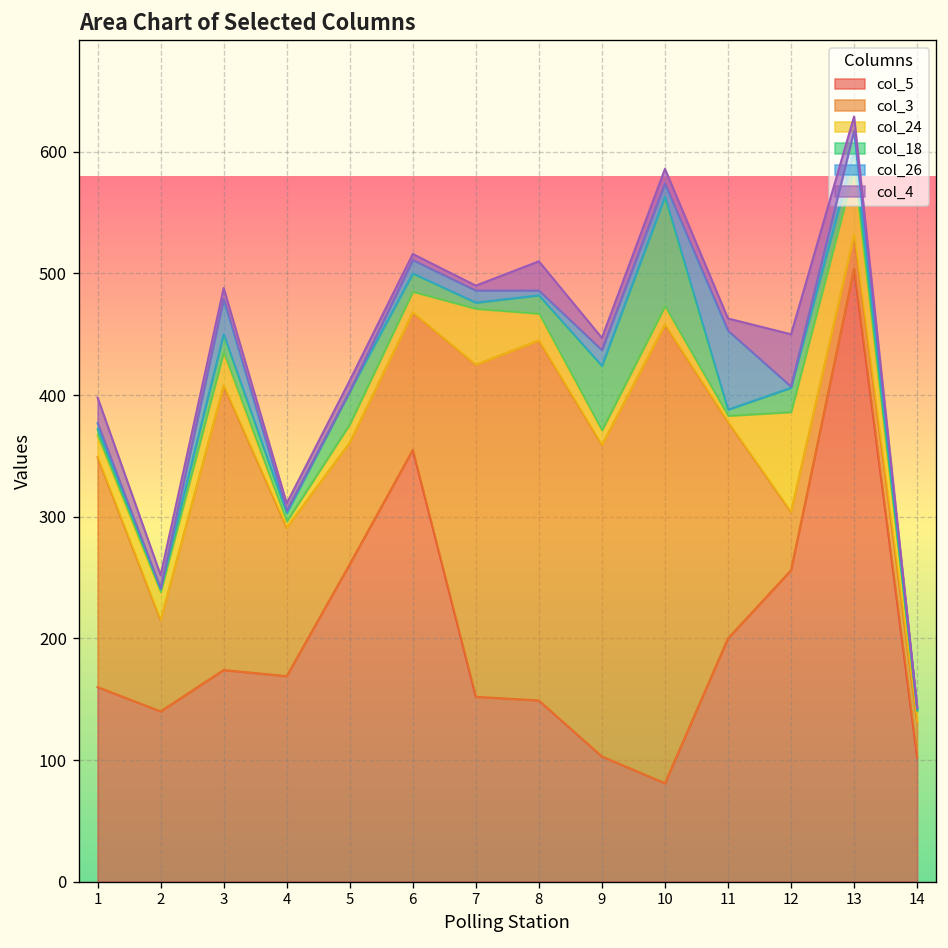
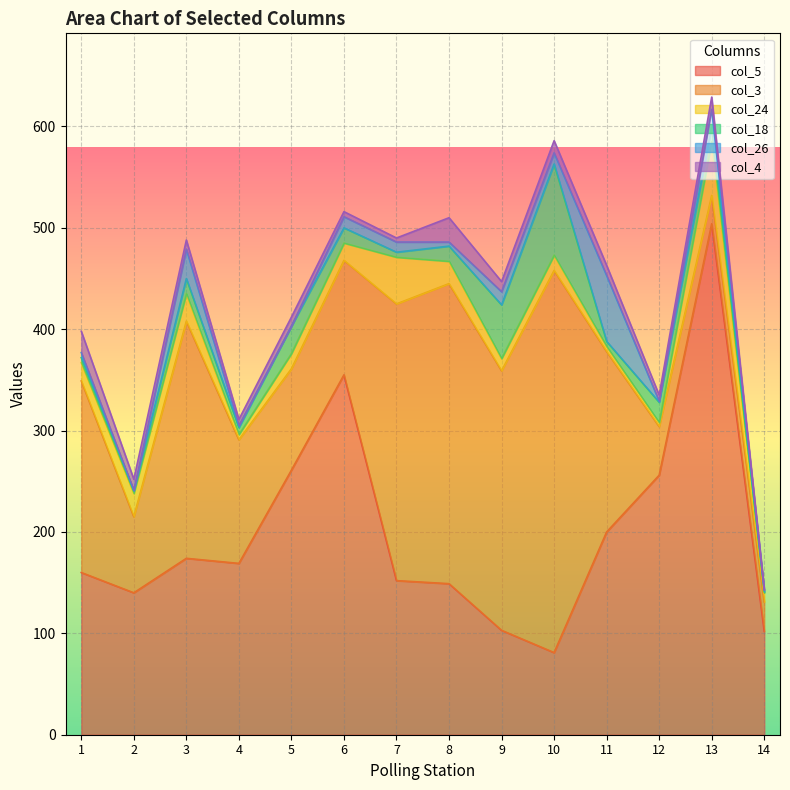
col_24, 12: 82 -> 4
col_4, 12: 43 -> 6
